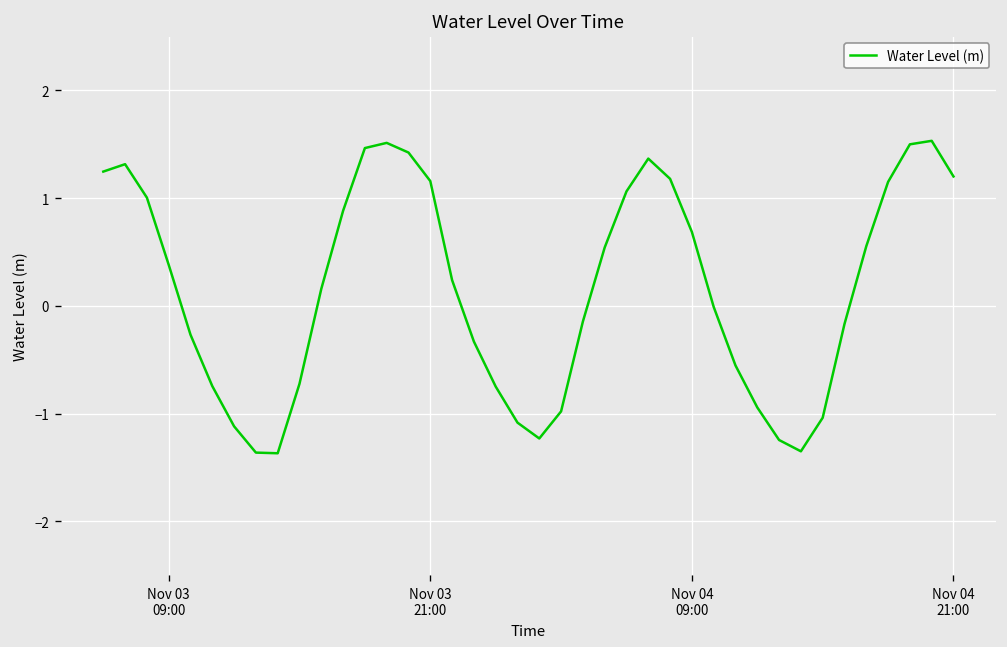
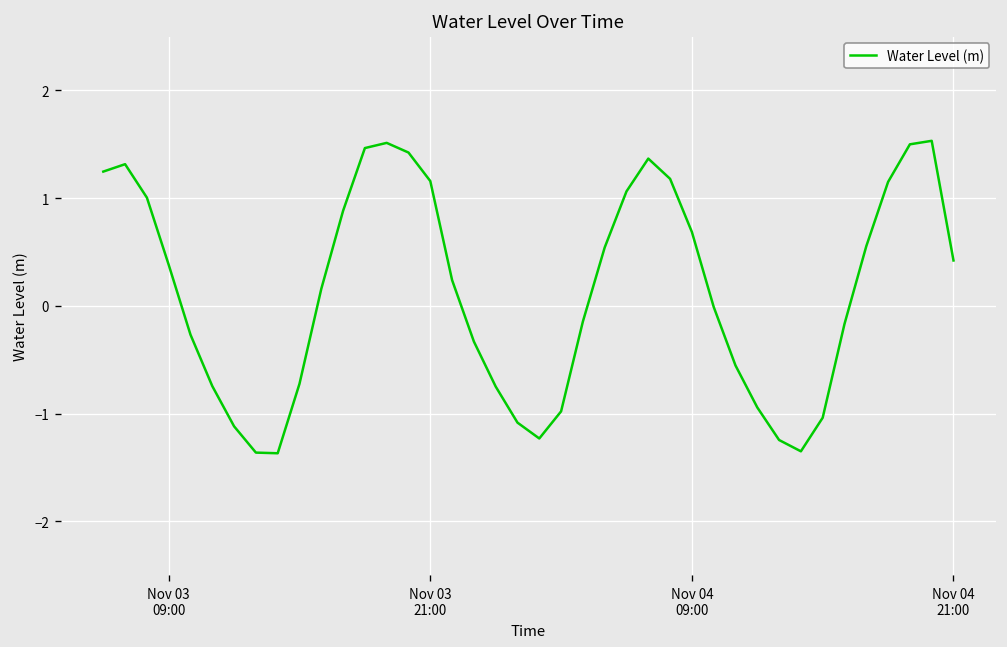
Nov 04 21:00: 1.2 -> 0.4
